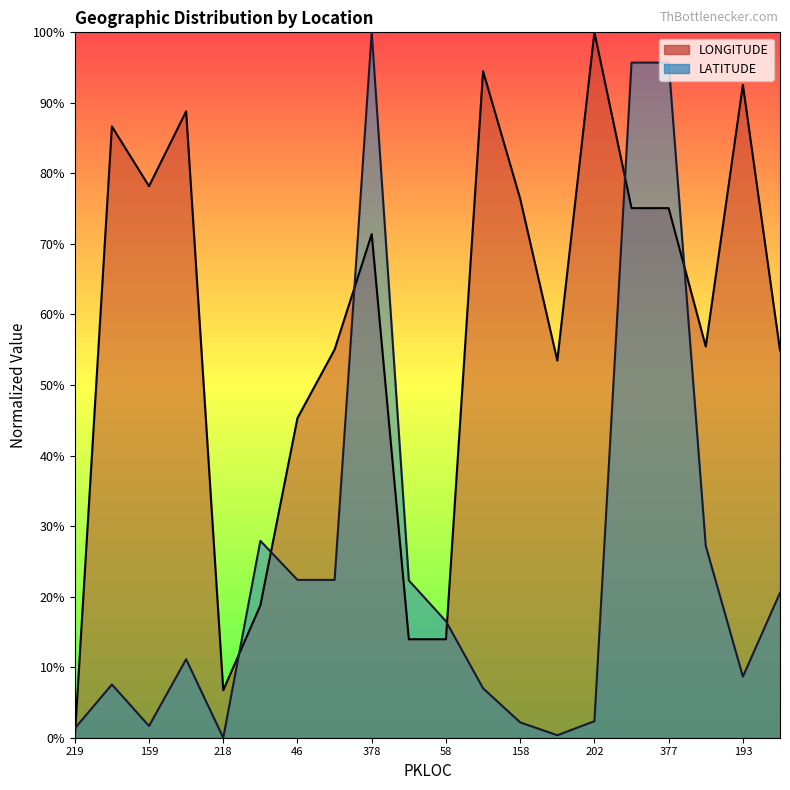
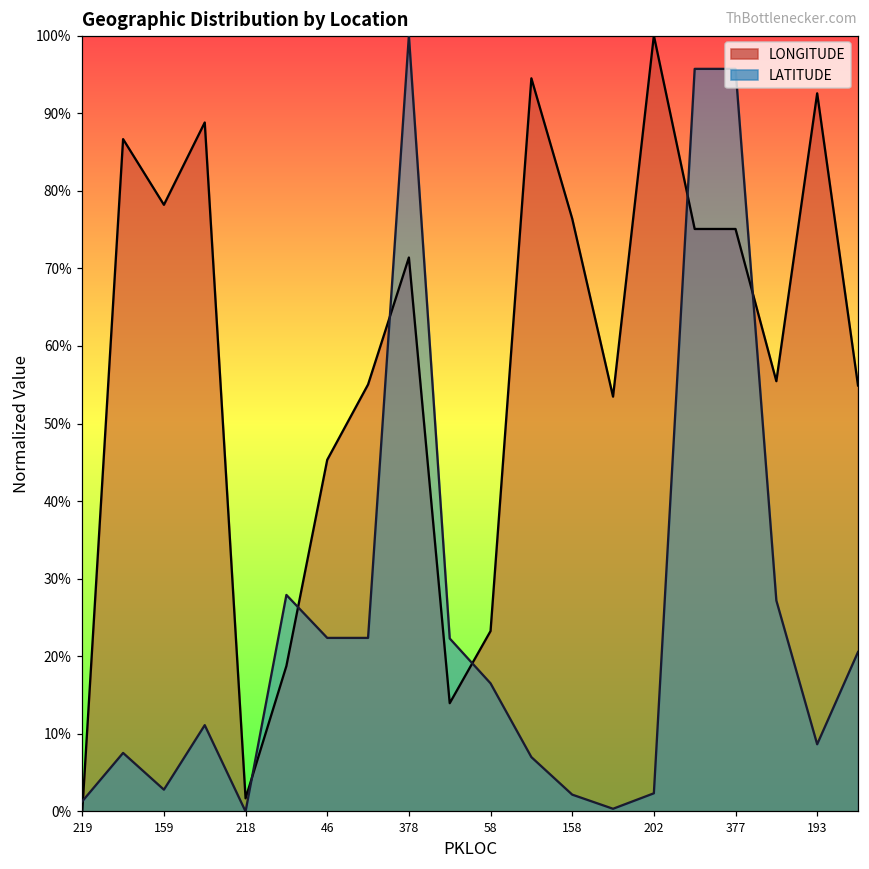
LATITUDE, 159: 2% -> 3%
LONGITUDE, 218: 7% -> 2%
LONGITUDE, 58: 14% -> 23%
